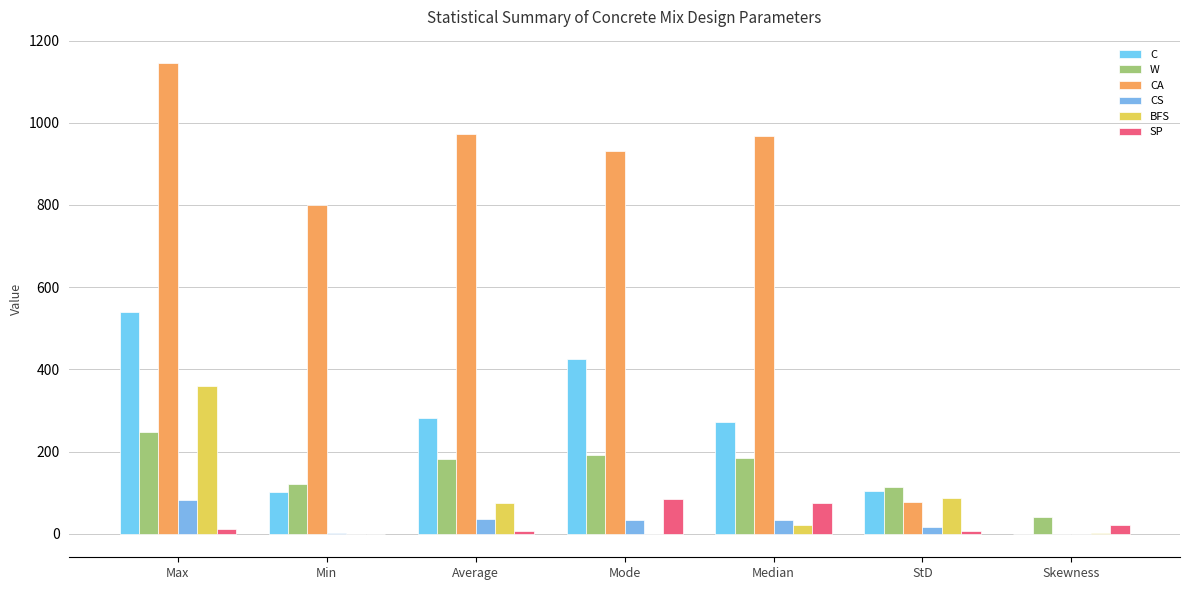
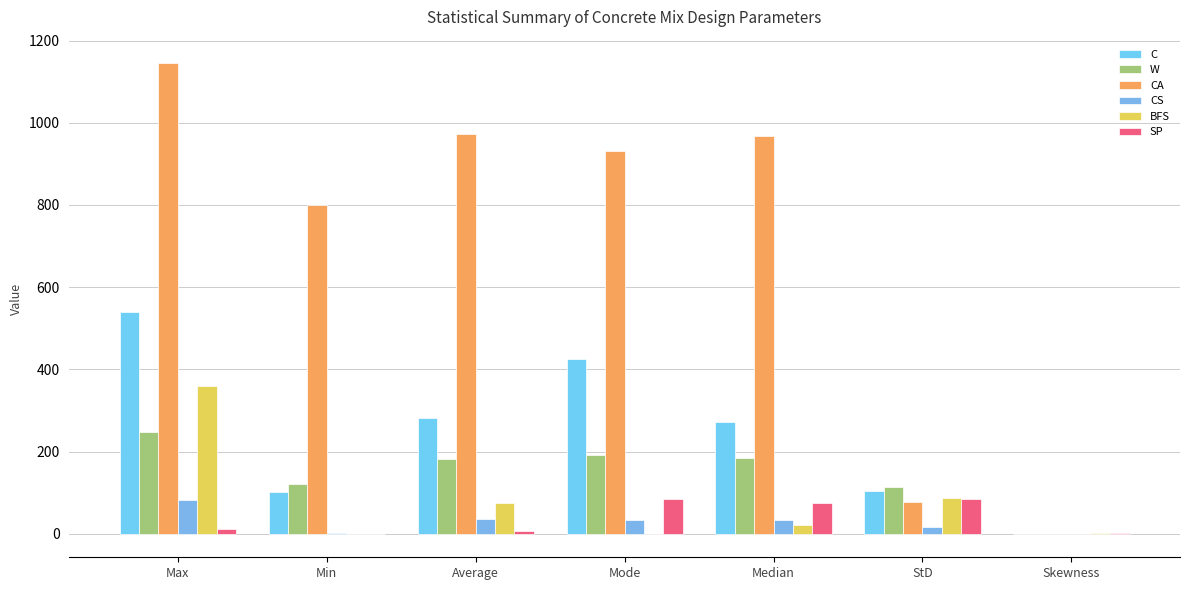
SP, StD: 10 -> 90
W, Skewness: 40 -> 0
SP, Skewness: 20 -> 0
